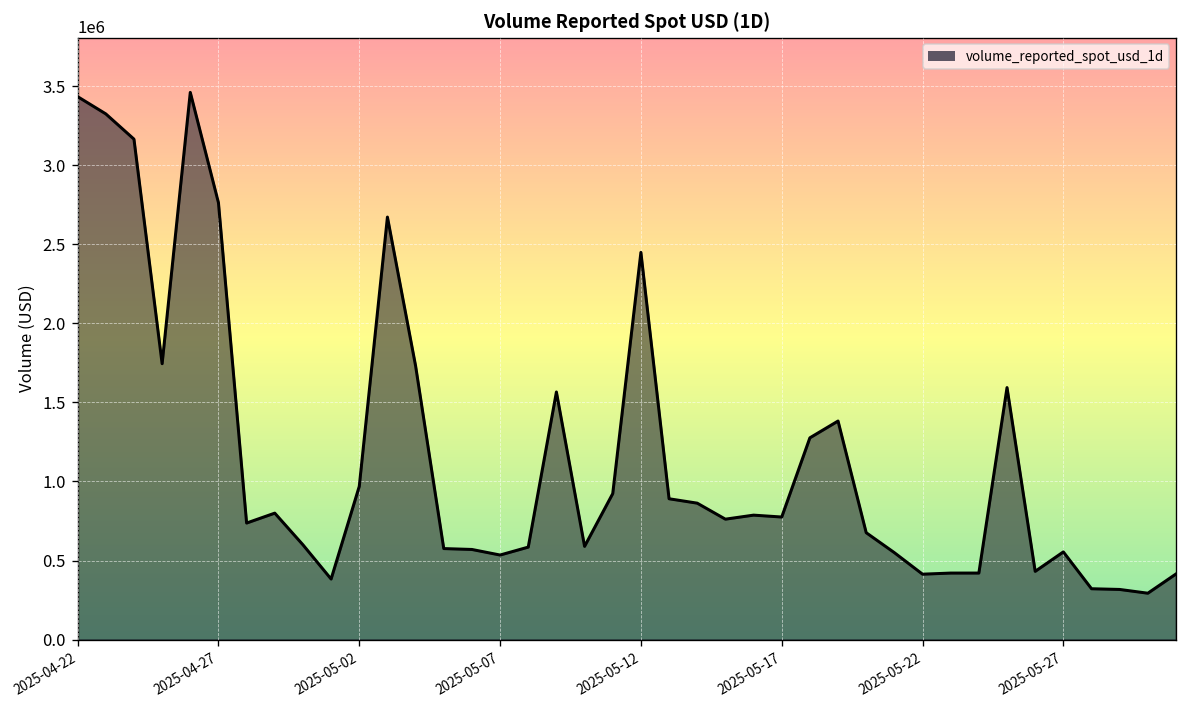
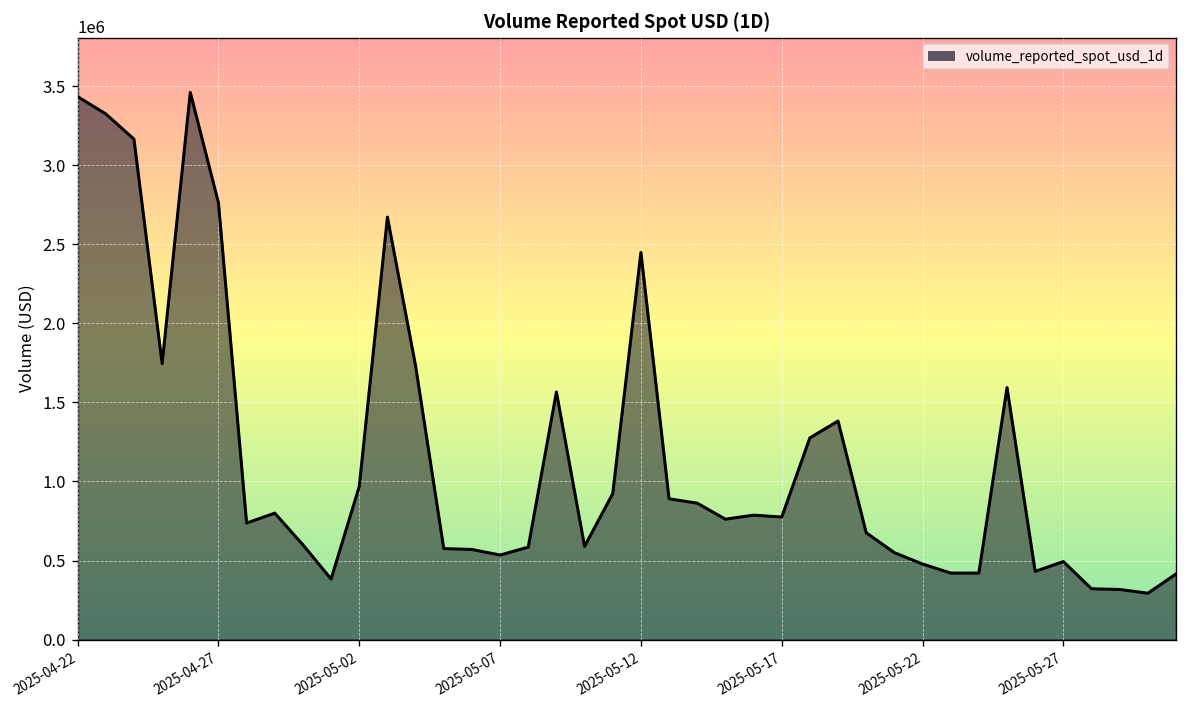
2025-05-22: 410000 -> 480000
2025-05-27: 550000 -> 490000
